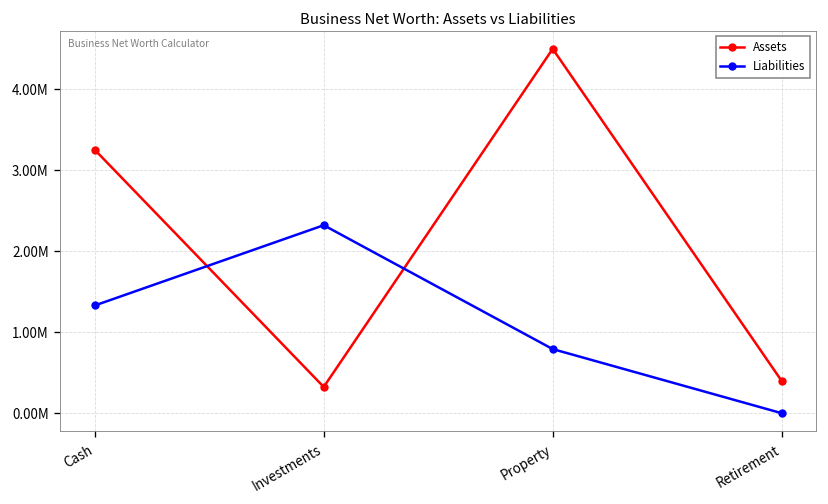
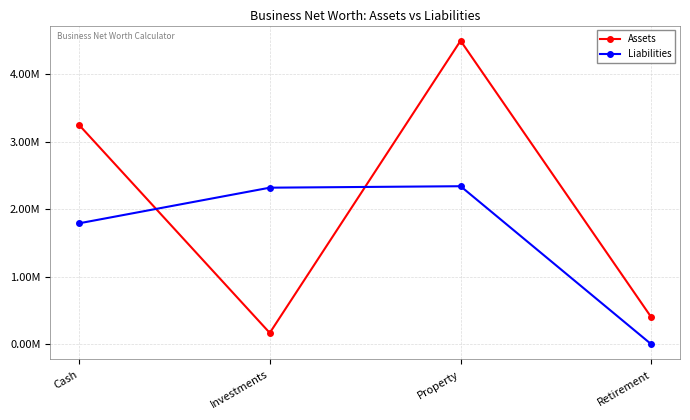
Liabilities, Cash: 1300000 -> 1800000
Assets, Investments: 300000 -> 200000
Liabilities, Property: 800000 -> 2300000
